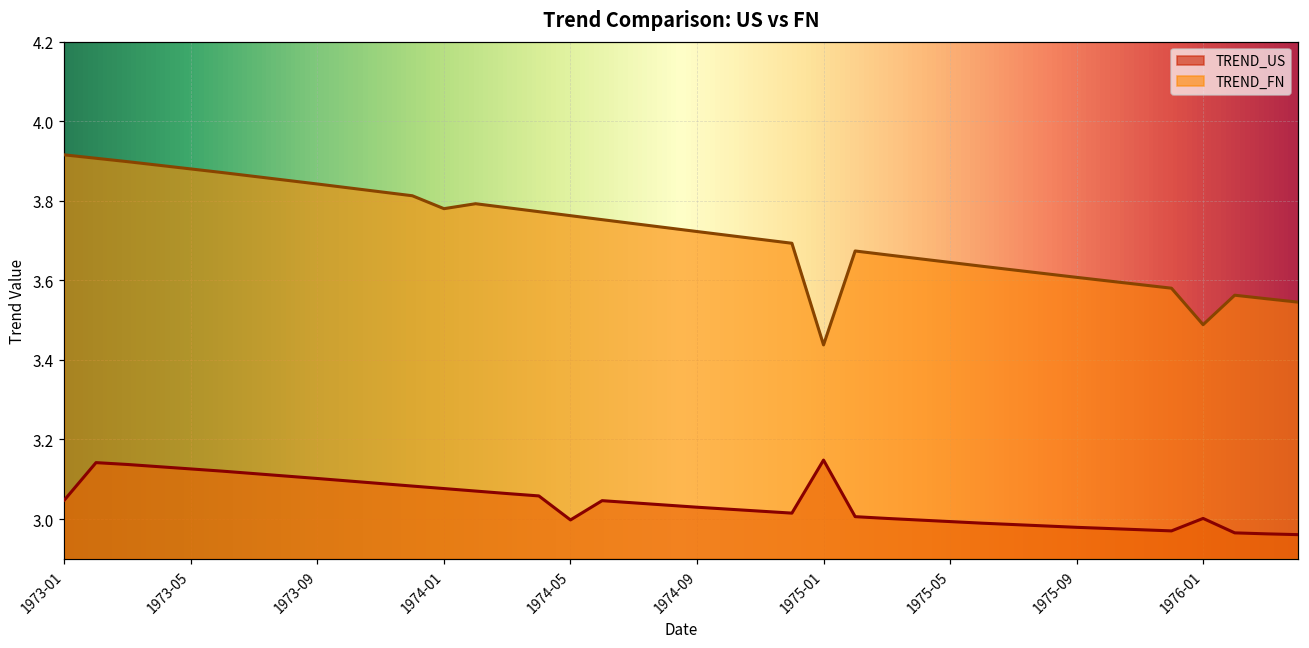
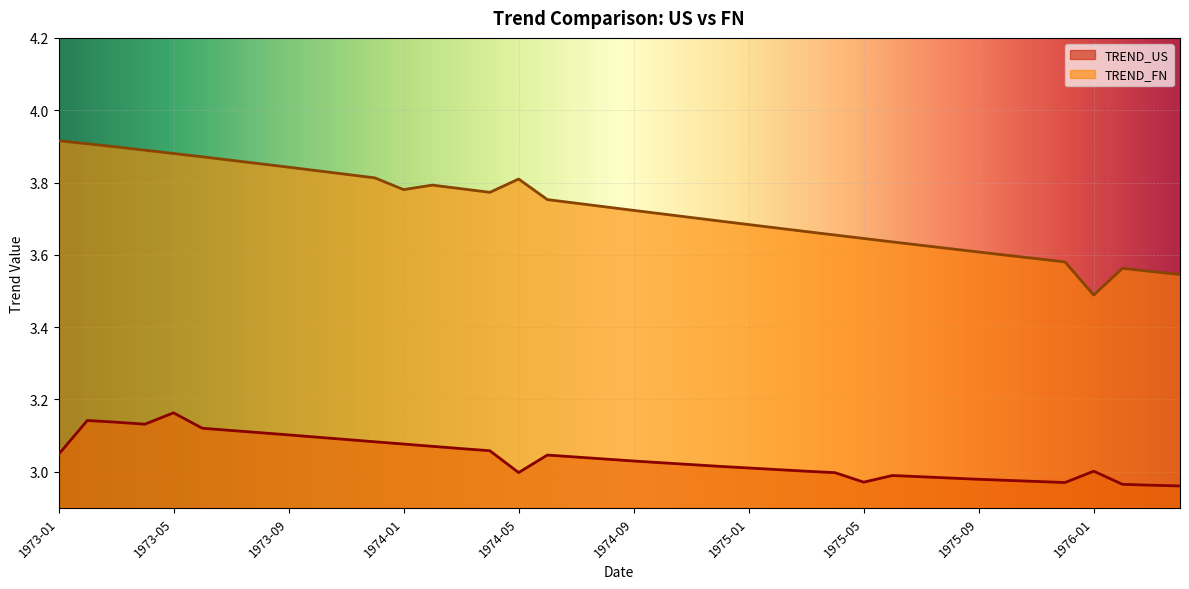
TREND_US, 1973-05: 3.13 -> 3.16
TREND_FN, 1974-05: 3.76 -> 3.81
TREND_US, 1975-01: 3.15 -> 3.01
TREND_FN, 1975-01: 3.44 -> 3.68
TREND_US, 1975-05: 2.99 -> 2.97
